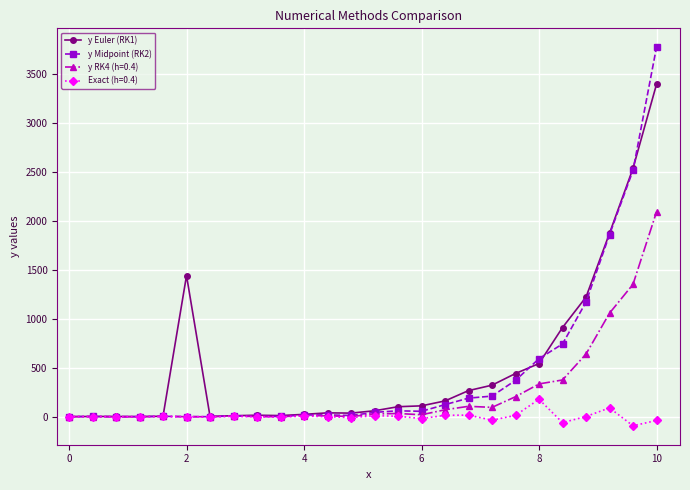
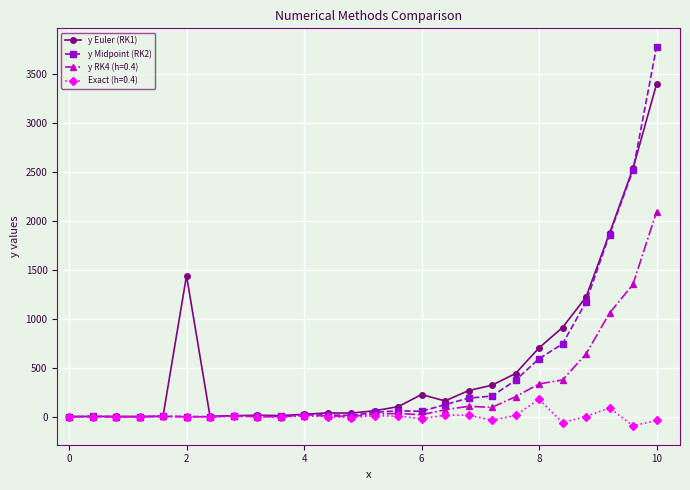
y Euler (RK1), 6: 100 -> 200
y Euler (RK1), 8: 500 -> 700
